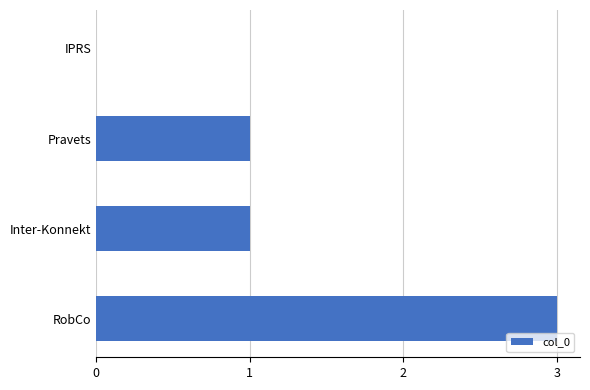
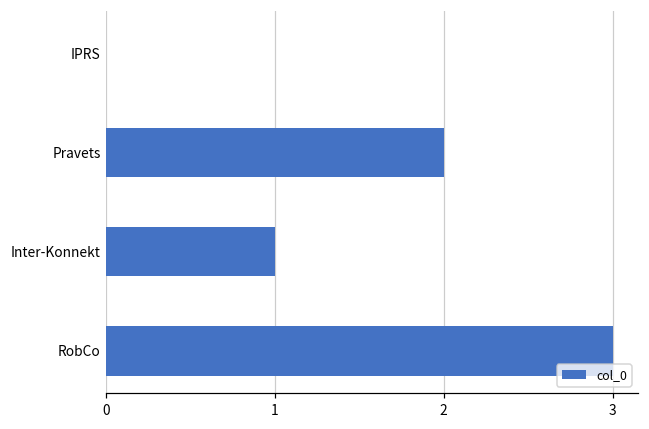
Pravets: 1 -> 2
